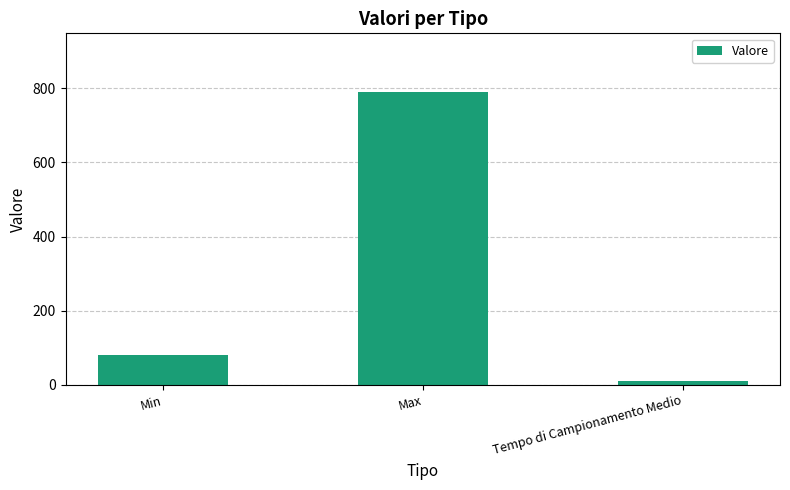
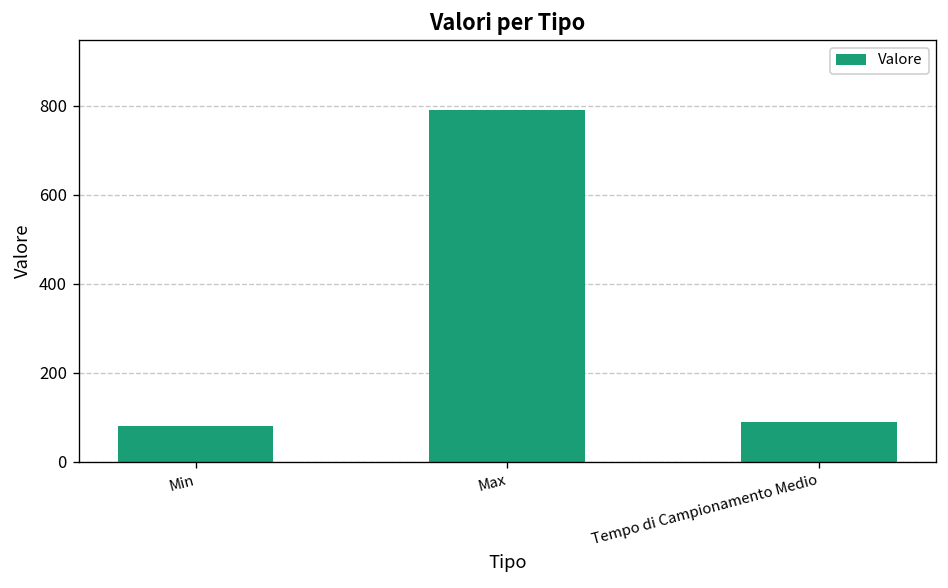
Tempo di Campionamento Medio: 10 -> 90
